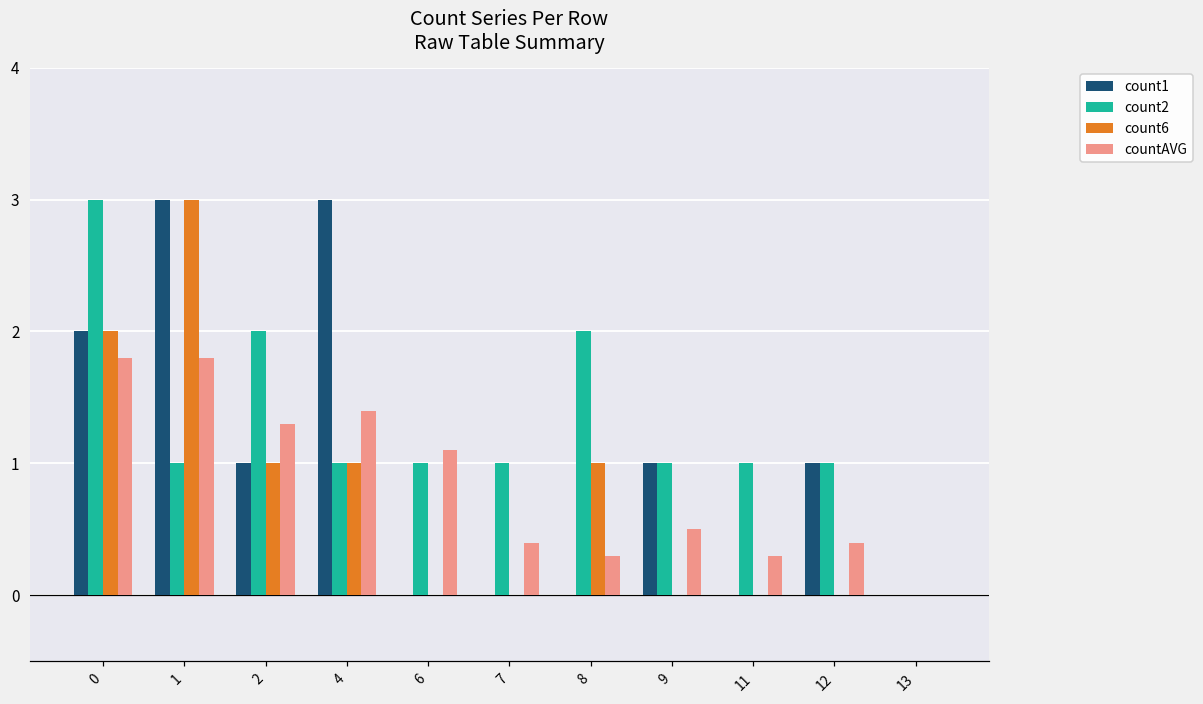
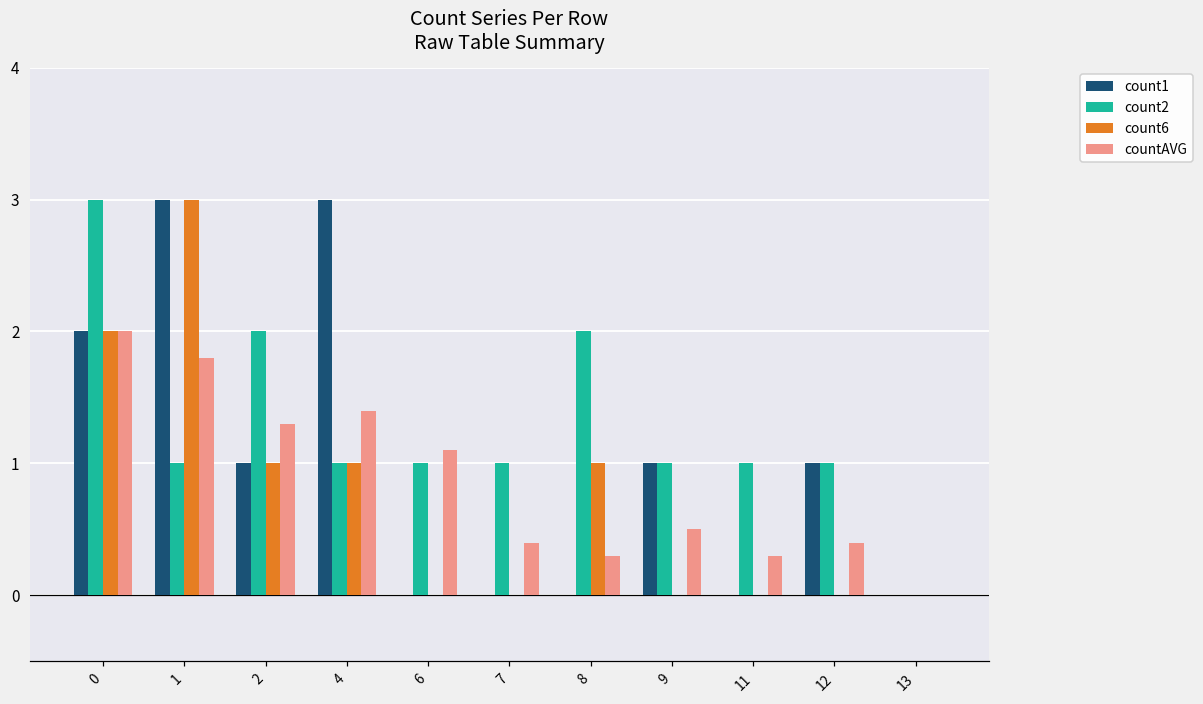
countAVG, 0: 1.8 -> 2.0
